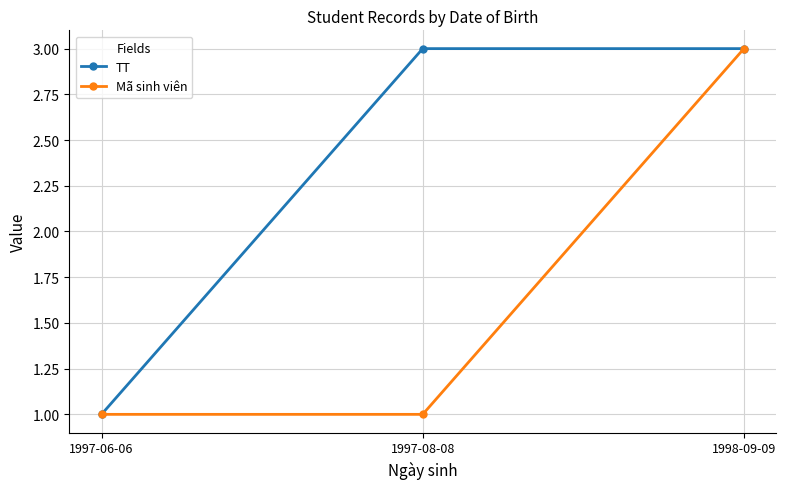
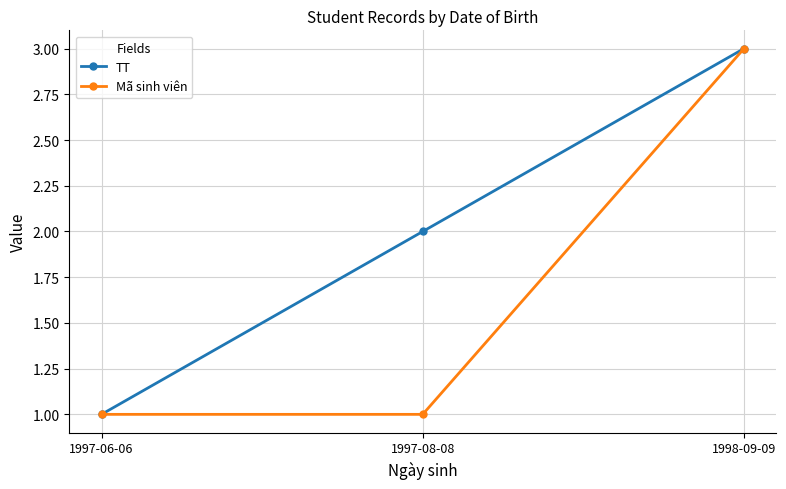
TT, 1997-08-08: 3 -> 2
